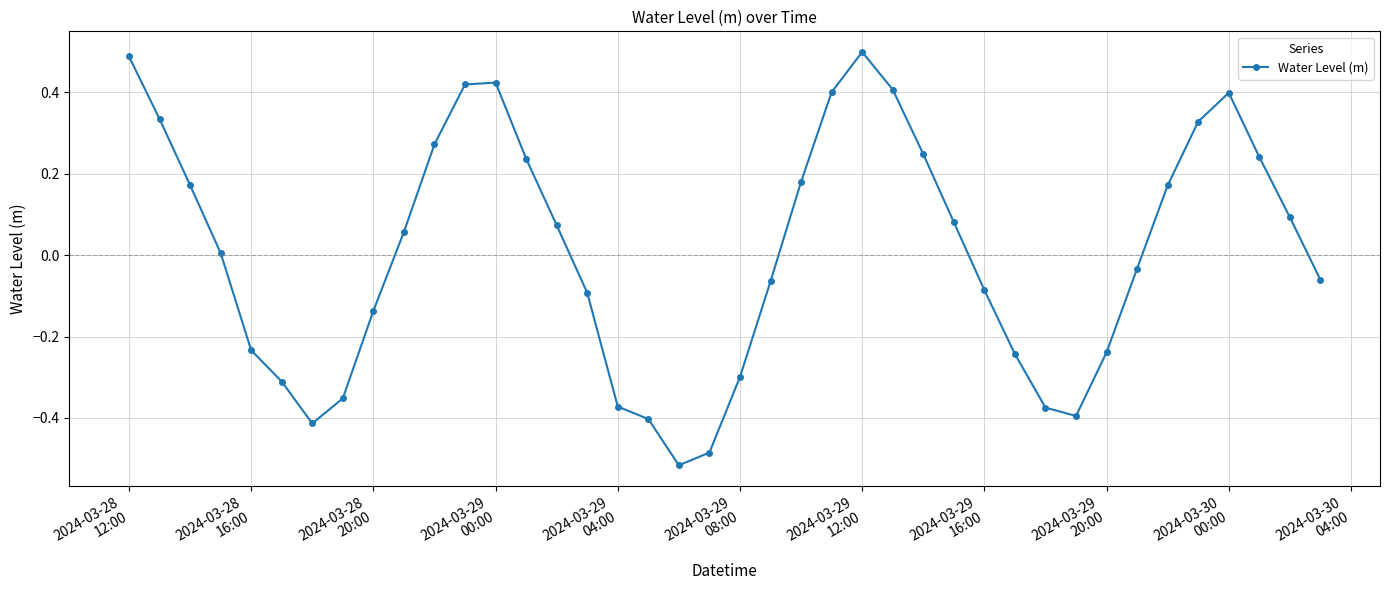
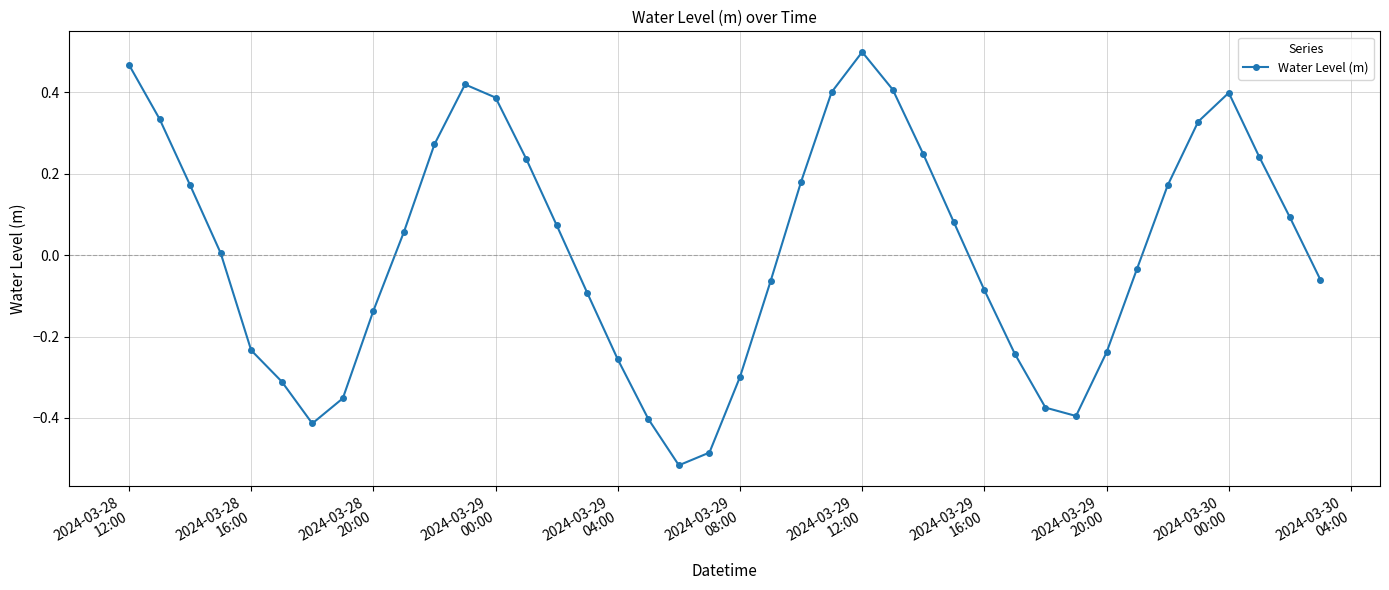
2024-03-28 12:00: 0.49 -> 0.47
2024-03-29 00:00: 0.42 -> 0.39
2024-03-29 04:00: -0.37 -> -0.26
